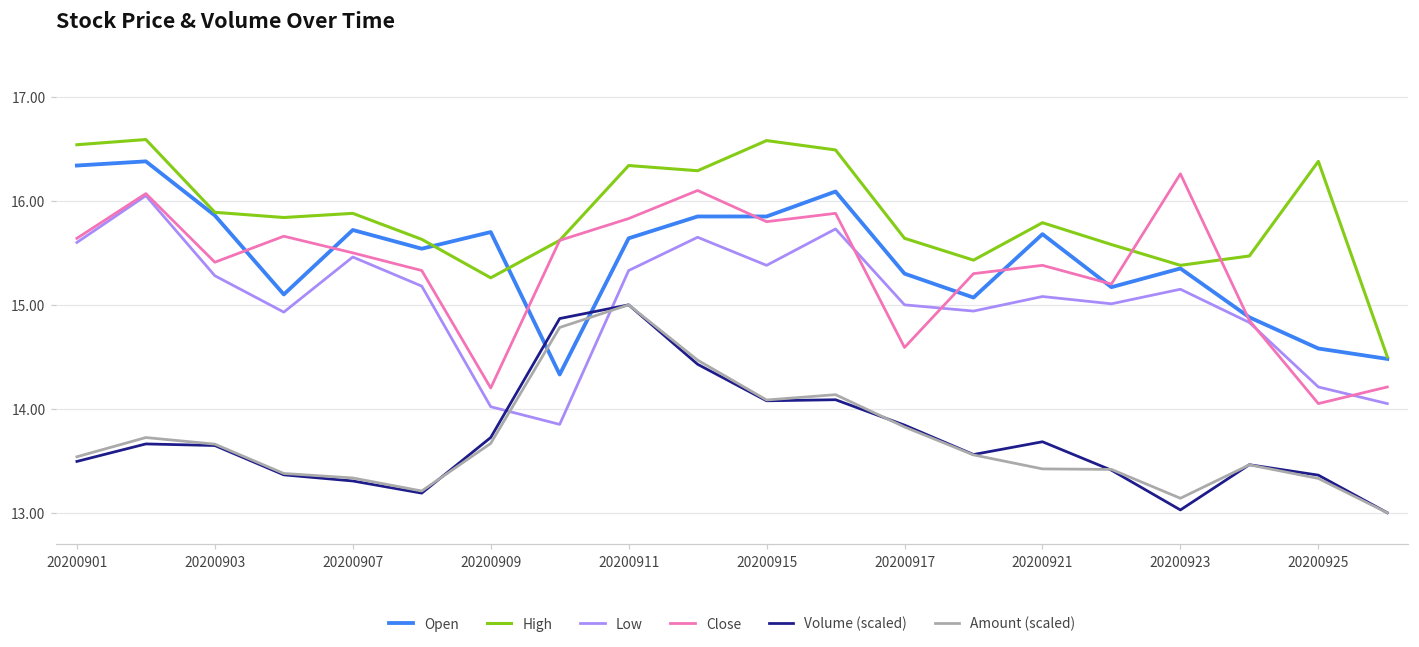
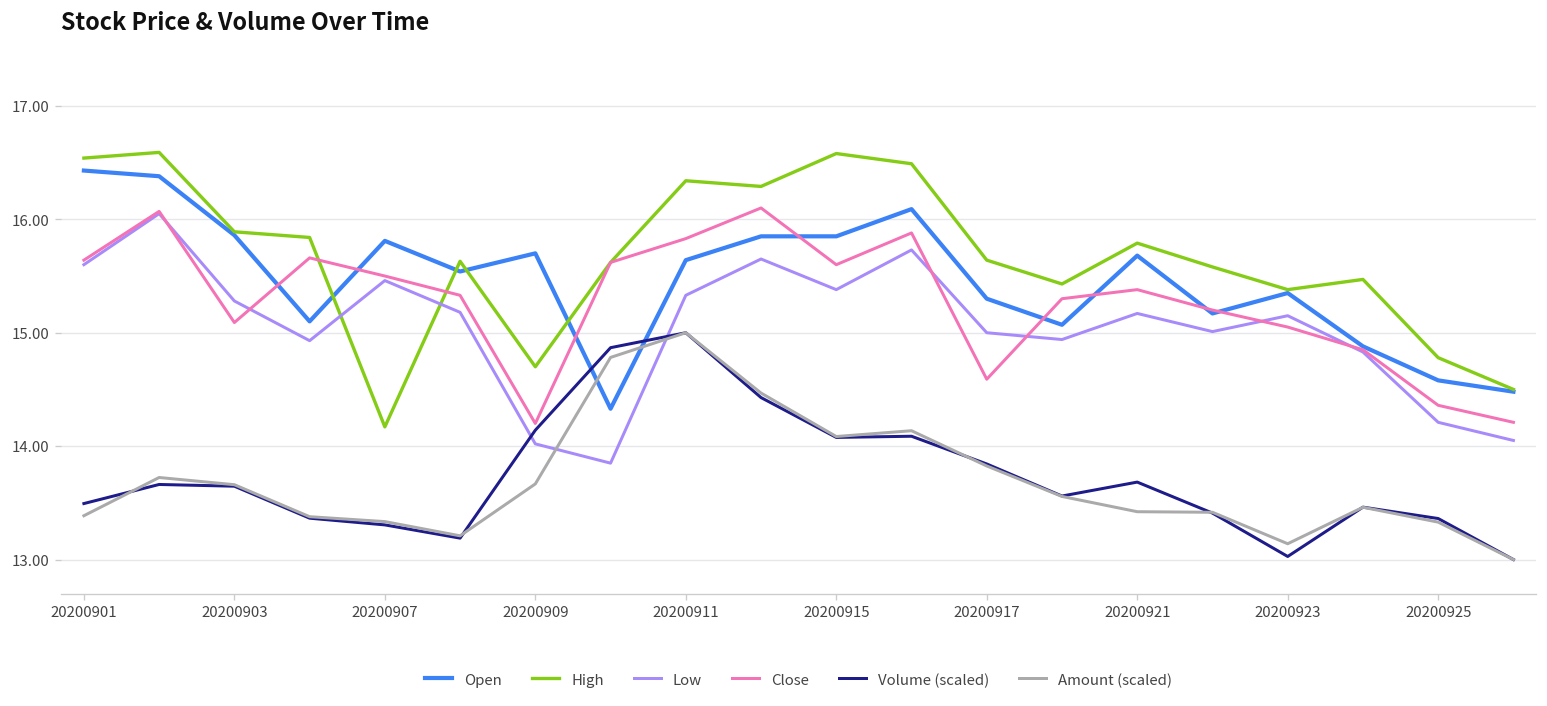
Open, 20200901: 16.3 -> 16.4
Amount (scaled), 20200901: 13.5 -> 13.4
Close, 20200903: 15.4 -> 15.1
Open, 20200907: 15.7 -> 15.8
High, 20200907: 15.9 -> 14.2
High, 20200909: 15.3 -> 14.7
Volume (scaled), 20200909: 13.7 -> 14.1
Close, 20200915: 15.8 -> 15.6
Low, 20200921: 15.1 -> 15.2
Close, 20200923: 16.3 -> 15.1
High, 20200925: 16.4 -> 14.8
Close, 20200925: 14.1 -> 14.4
